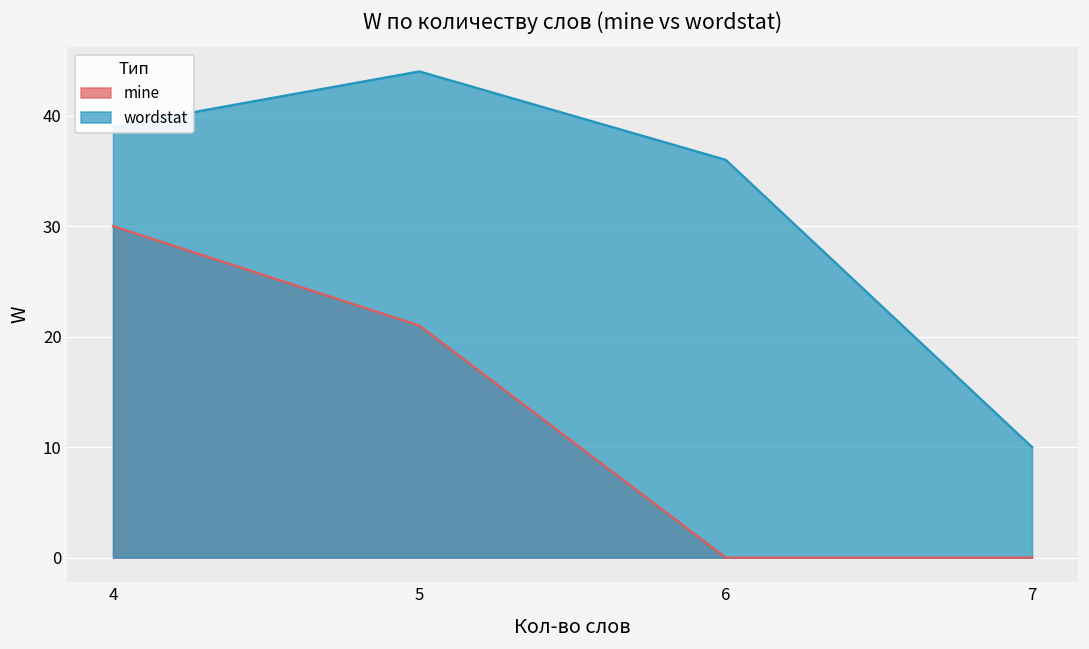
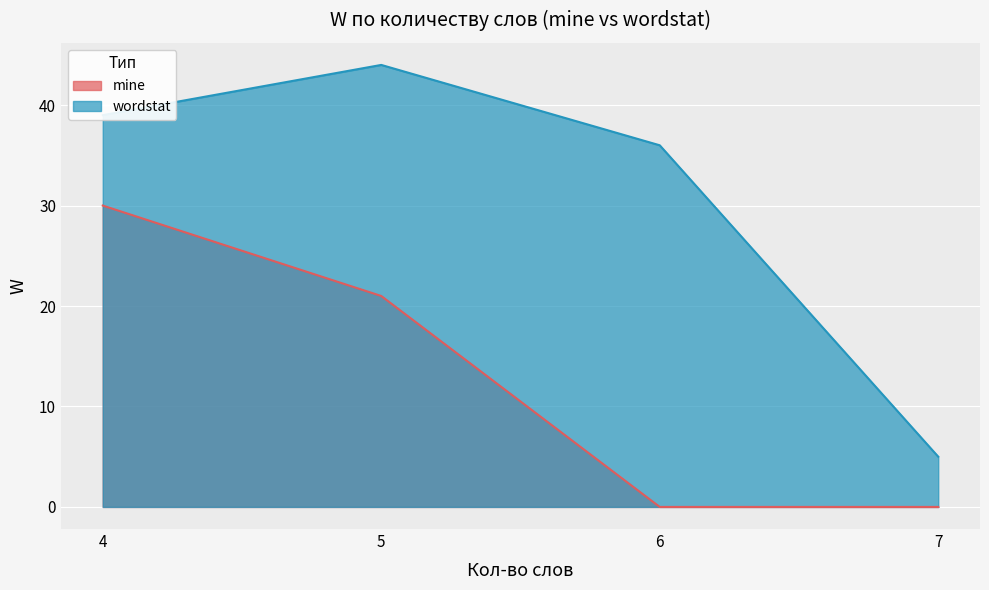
wordstat, 7: 10 -> 5
